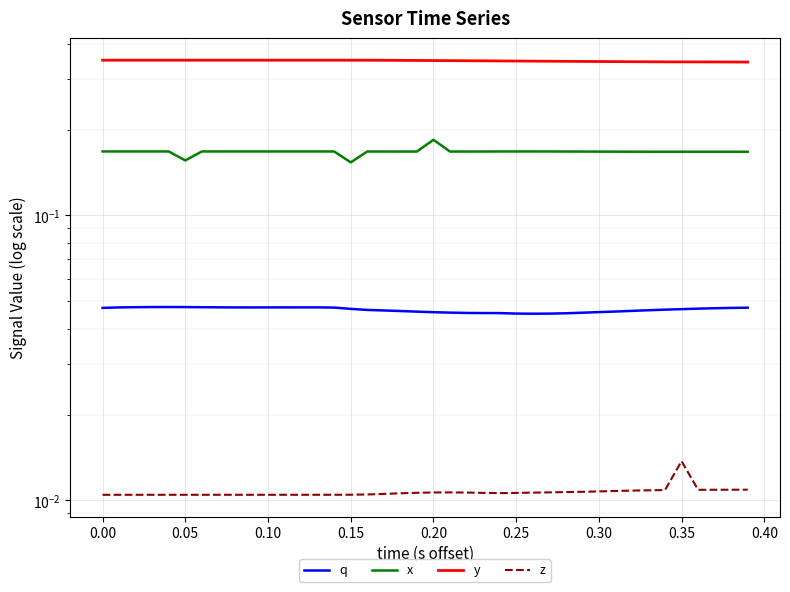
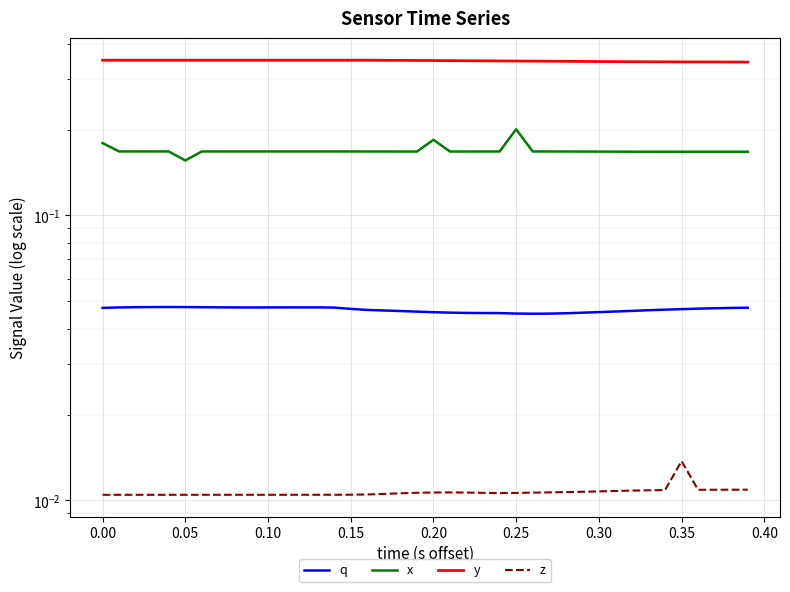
x, 0.00: 0.17 -> 0.18
x, 0.15: 0.15 -> 0.17
x, 0.25: 0.17 -> 0.20
